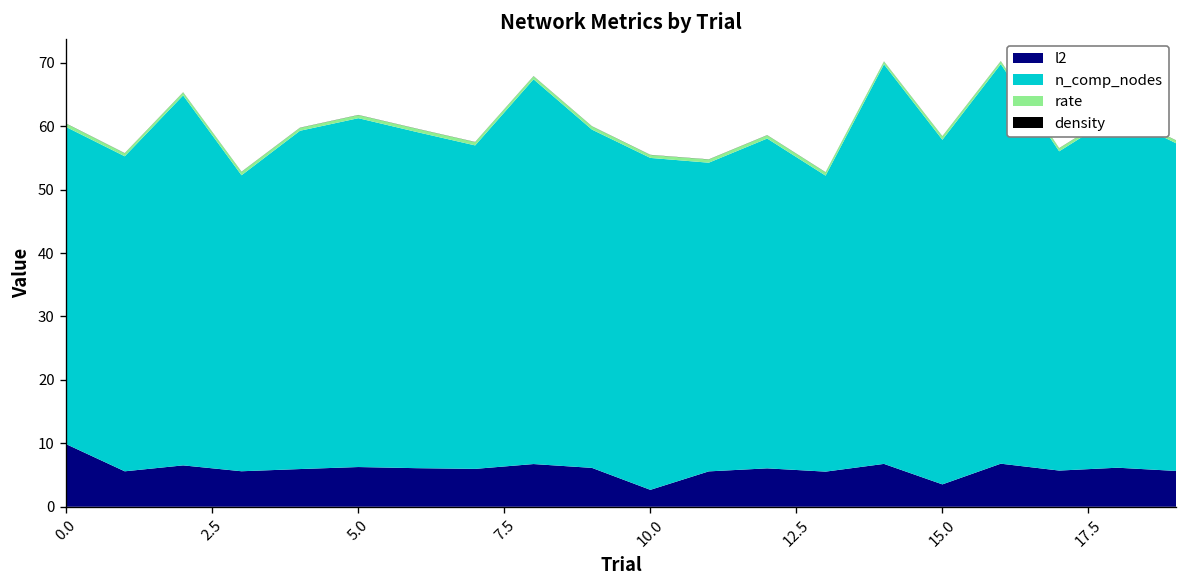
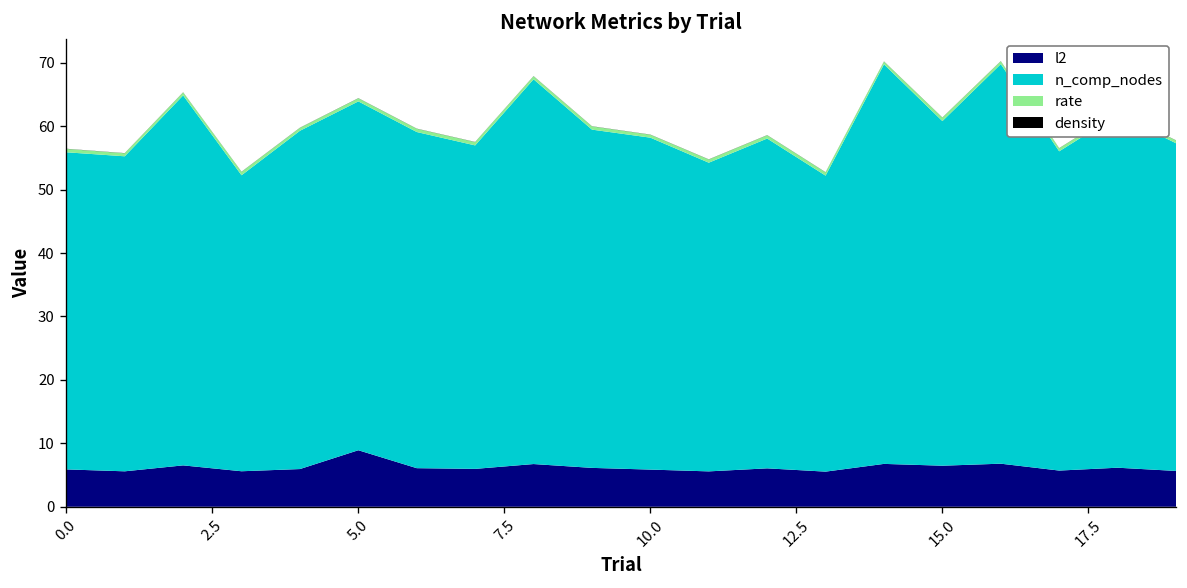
l2, 0.0: 10 -> 6
l2, 5.0: 6 -> 9
l2, 10.0: 3 -> 6
l2, 15.0: 4 -> 6
